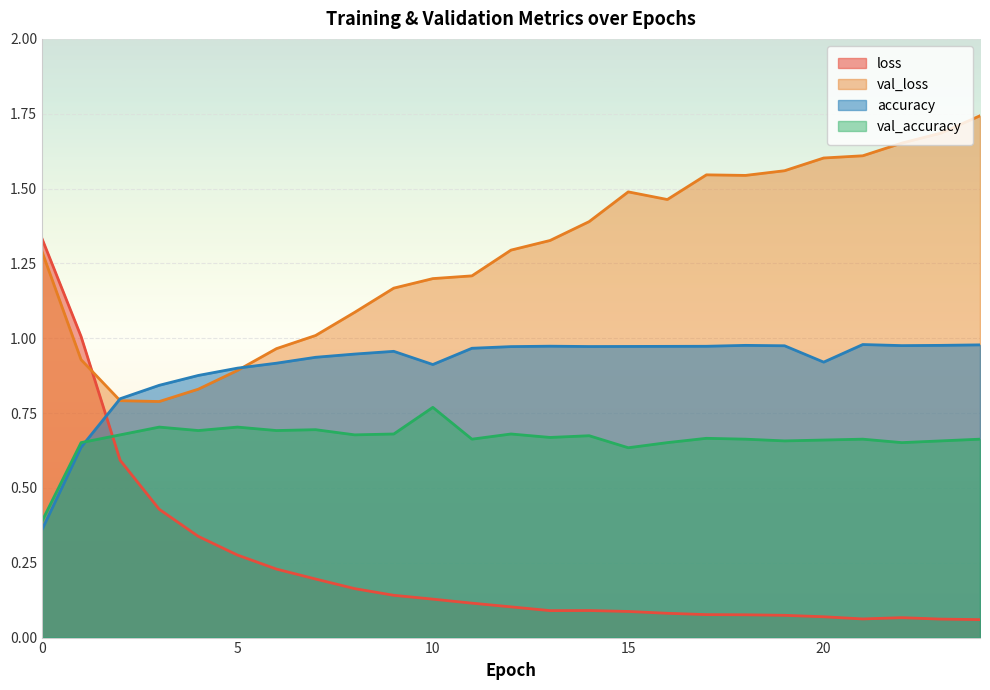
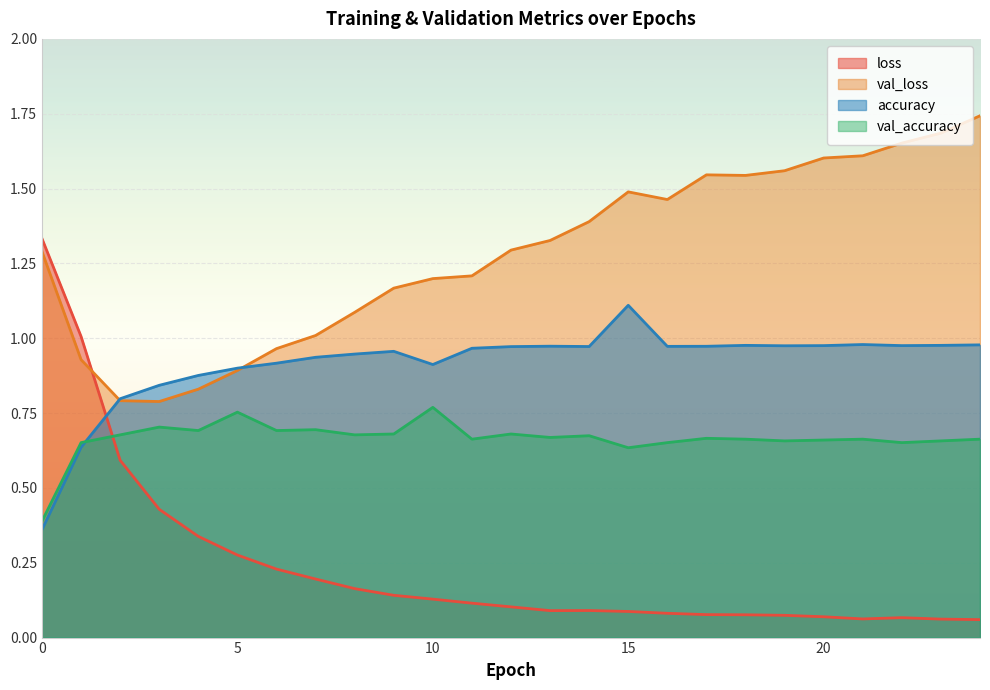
val_accuracy, 5: 0.70 -> 0.75
accuracy, 15: 0.97 -> 1.11
accuracy, 20: 0.92 -> 0.98
